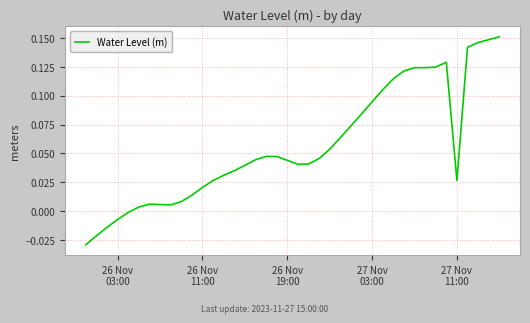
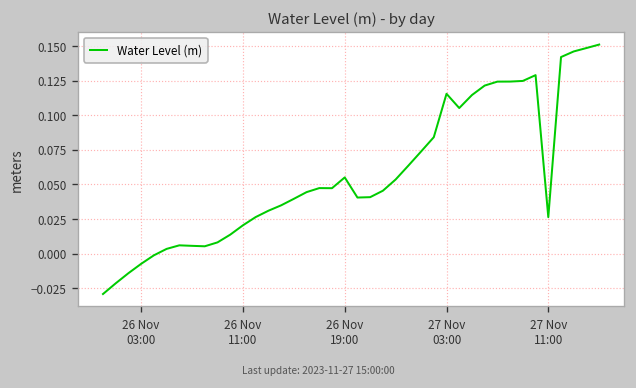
26 Nov 19:00: 0.044 -> 0.055
27 Nov 03:00: 0.095 -> 0.115
